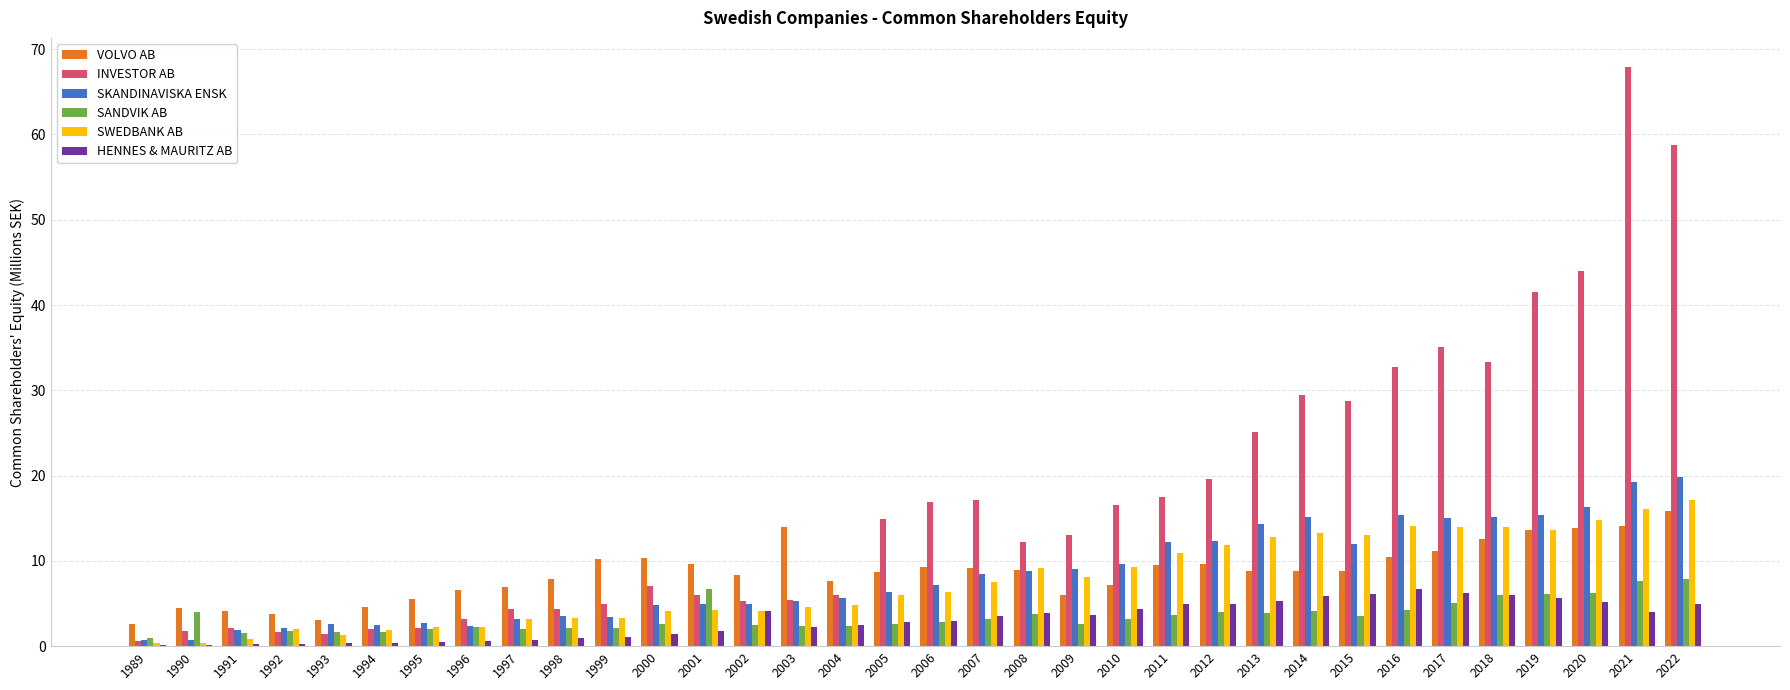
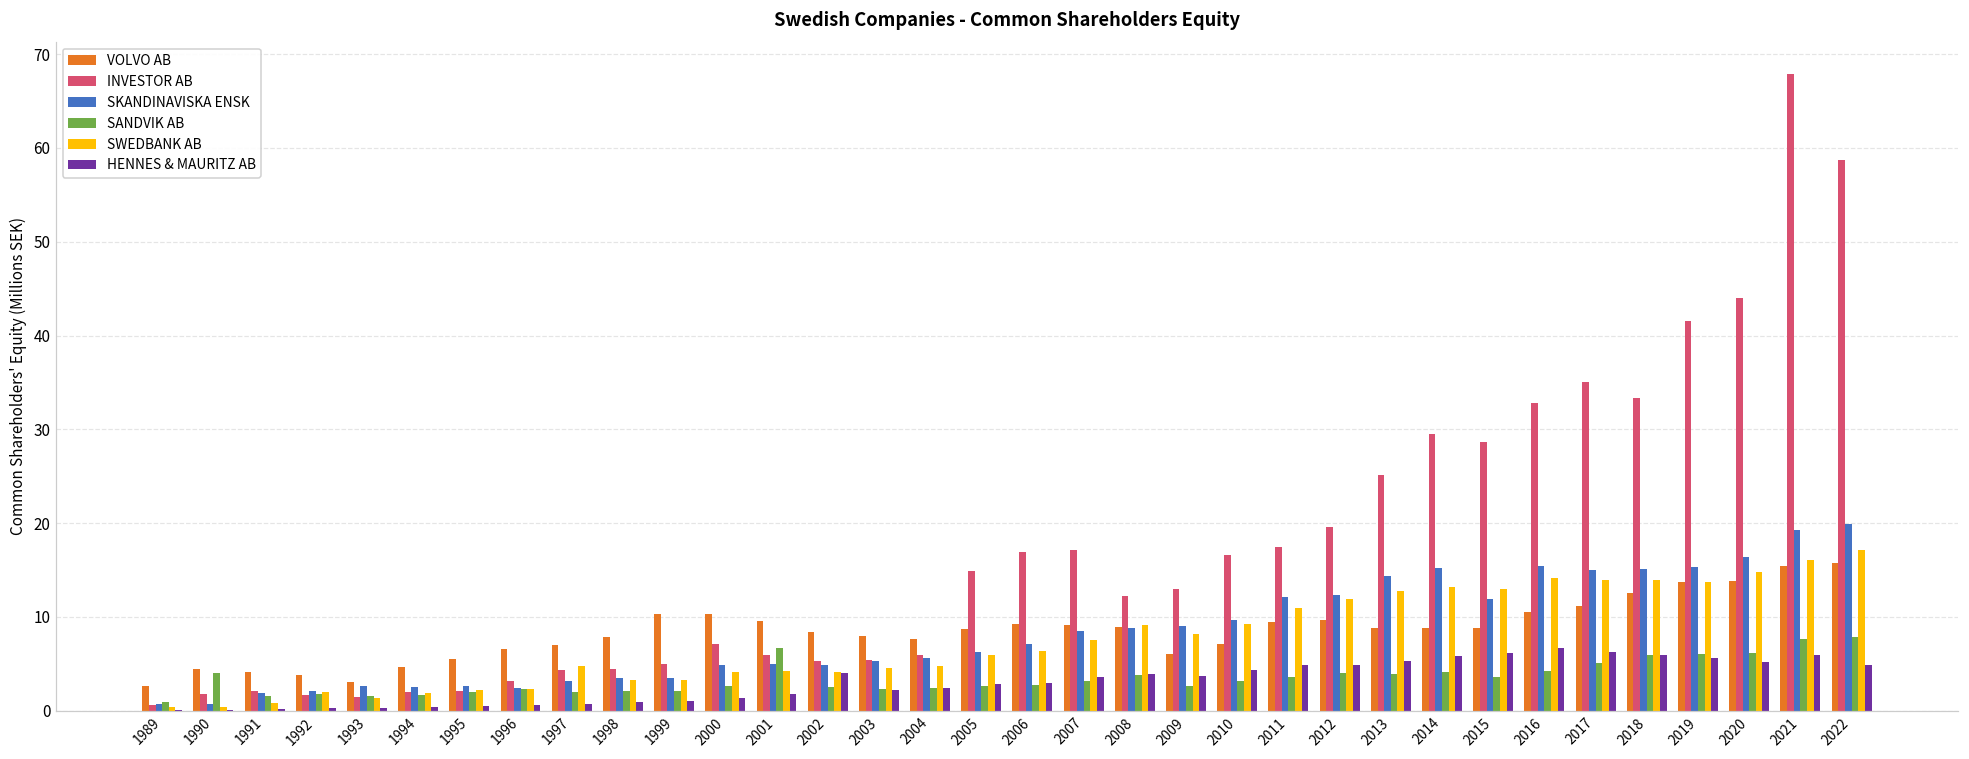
SWEDBANK AB, 1997: 3 -> 5
VOLVO AB, 2003: 14 -> 8
VOLVO AB, 2021: 14 -> 15
HENNES & MAURITZ AB, 2021: 4 -> 6
